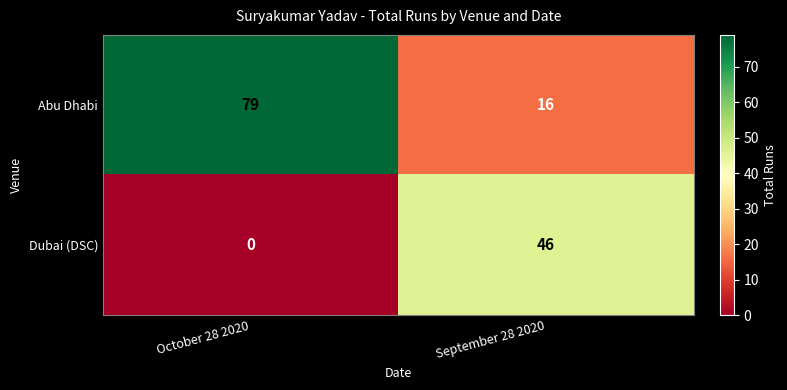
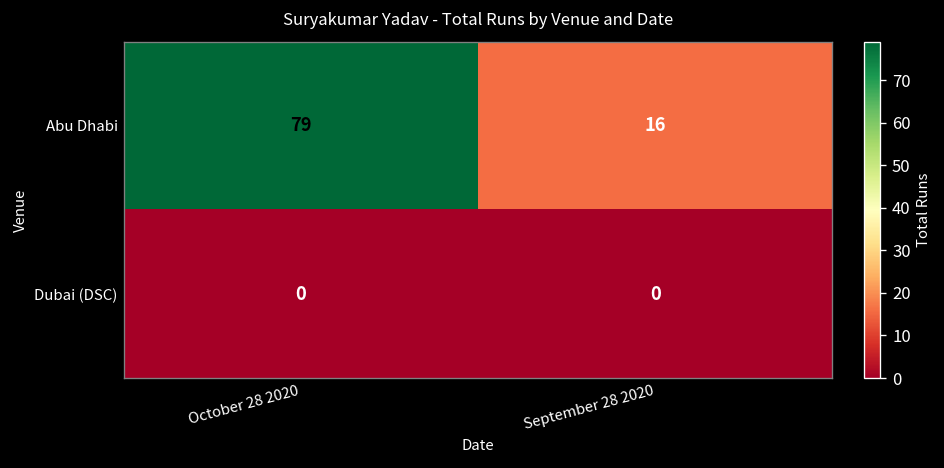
Dubai (DSC), September 28 2020: 46 -> 0
